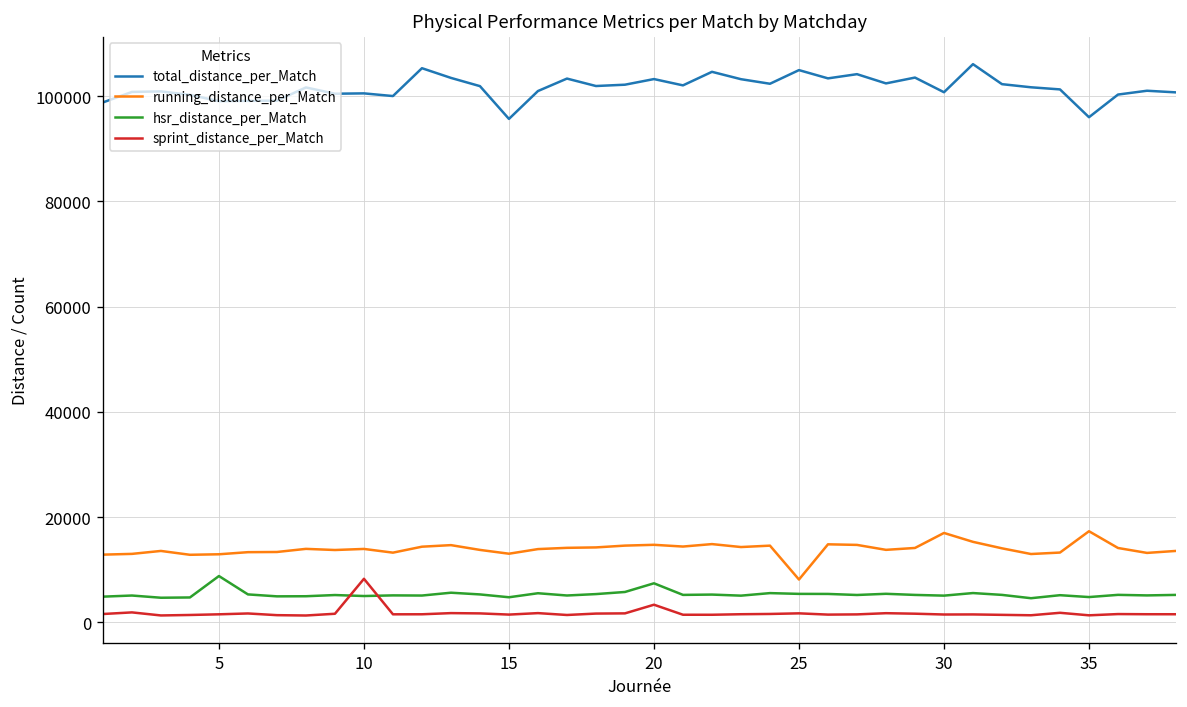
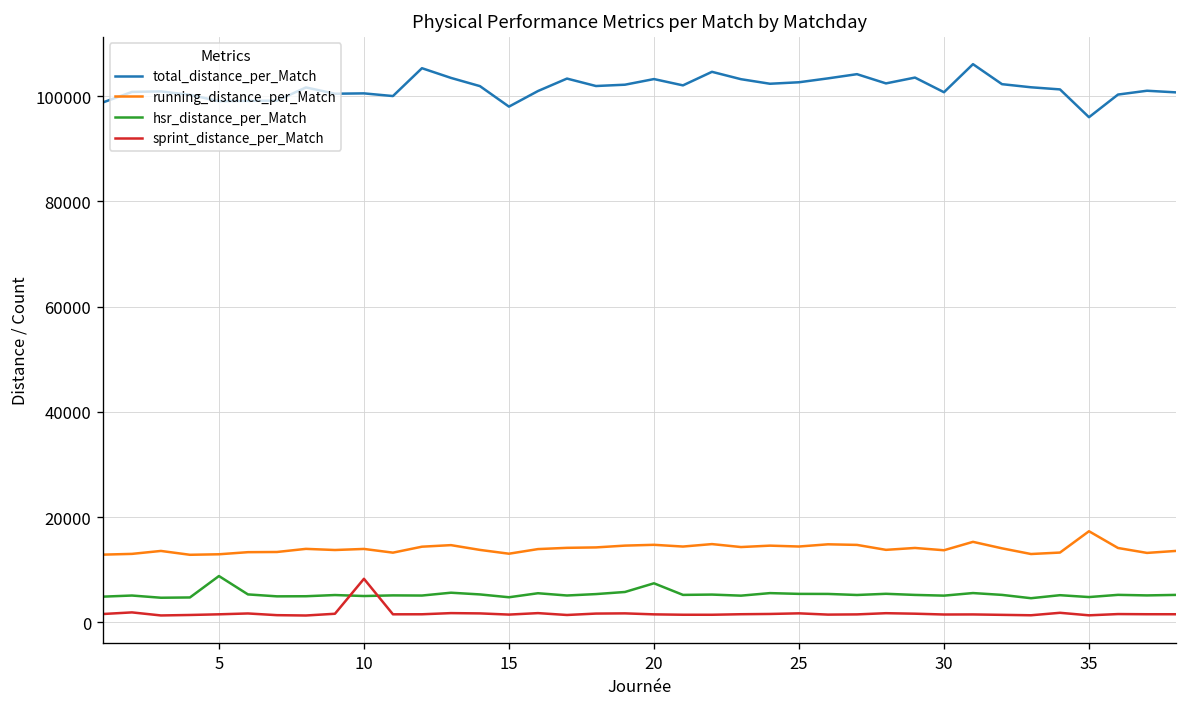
total_distance_per_Match, 15: 96000 -> 98000
sprint_distance_per_Match, 20: 3000 -> 1000
total_distance_per_Match, 25: 105000 -> 103000
running_distance_per_Match, 25: 8000 -> 14000
running_distance_per_Match, 30: 17000 -> 14000
